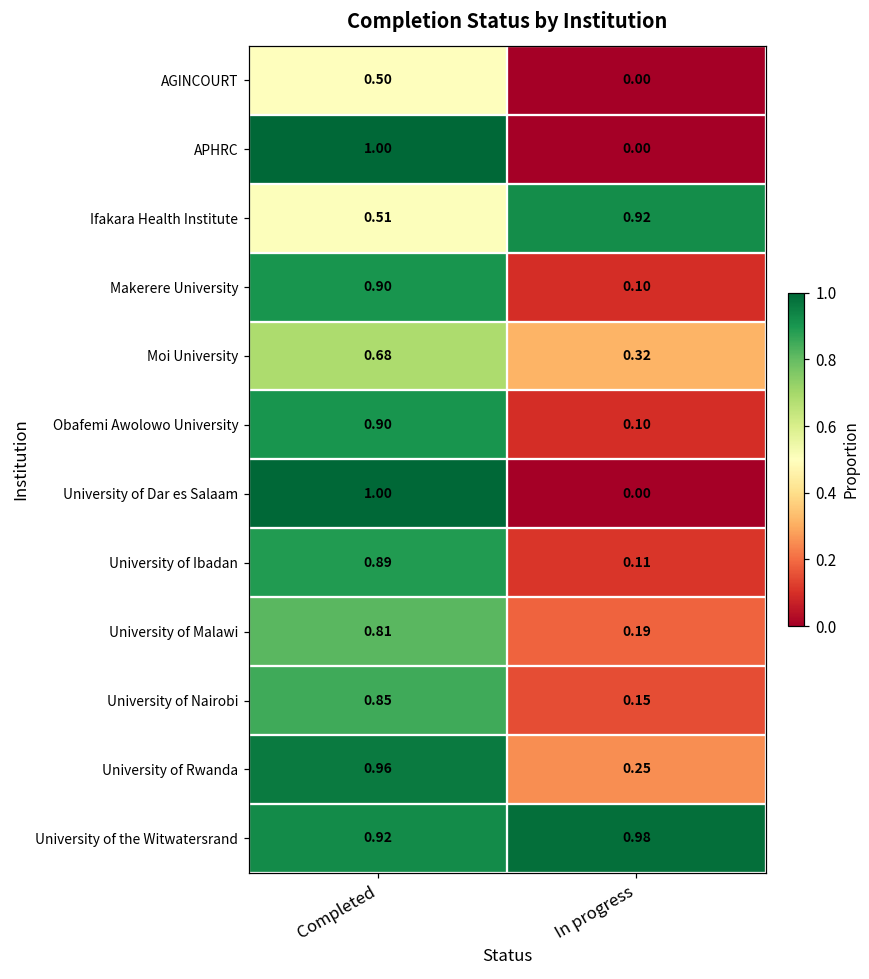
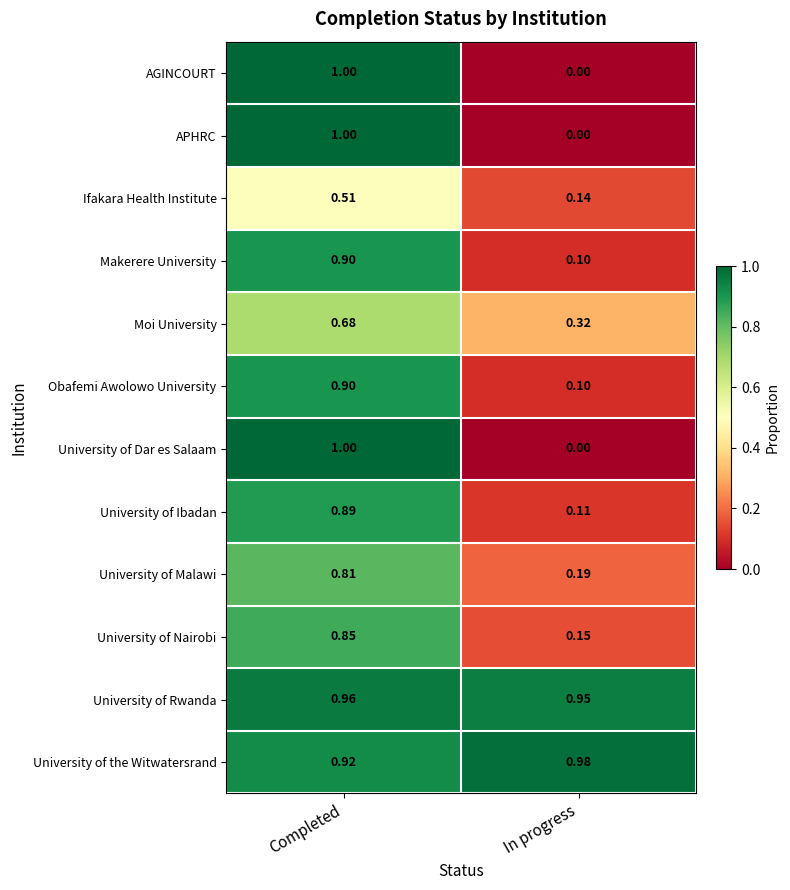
AGINCOURT, Completed: 0.50 -> 1.00
Ifakara Health Institute, In progress: 0.92 -> 0.14
University of Rwanda, In progress: 0.25 -> 0.95
